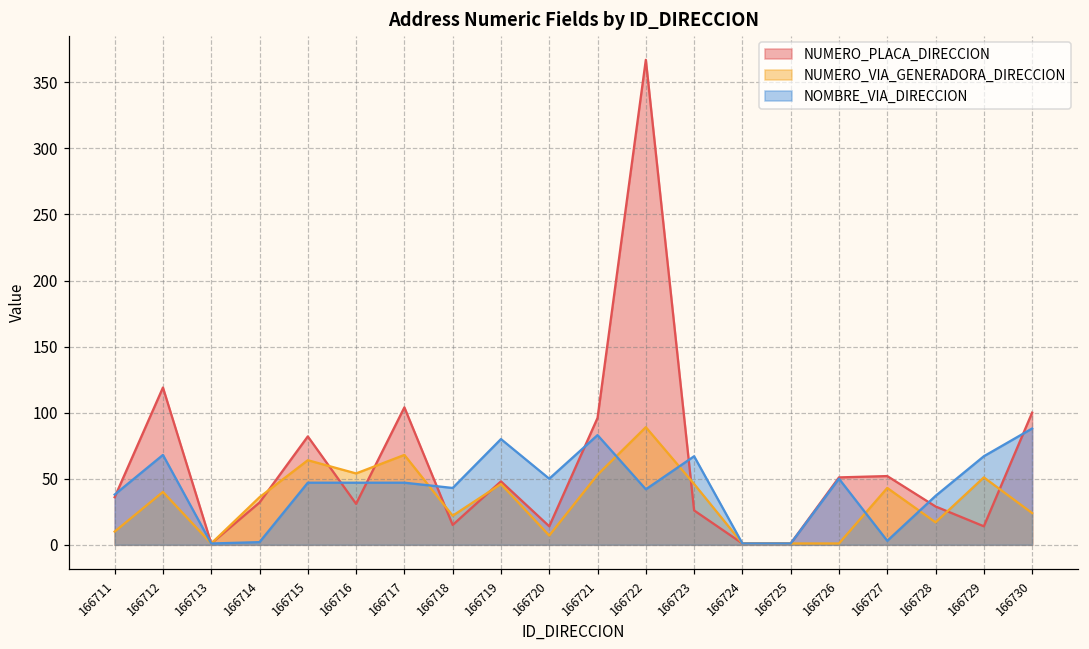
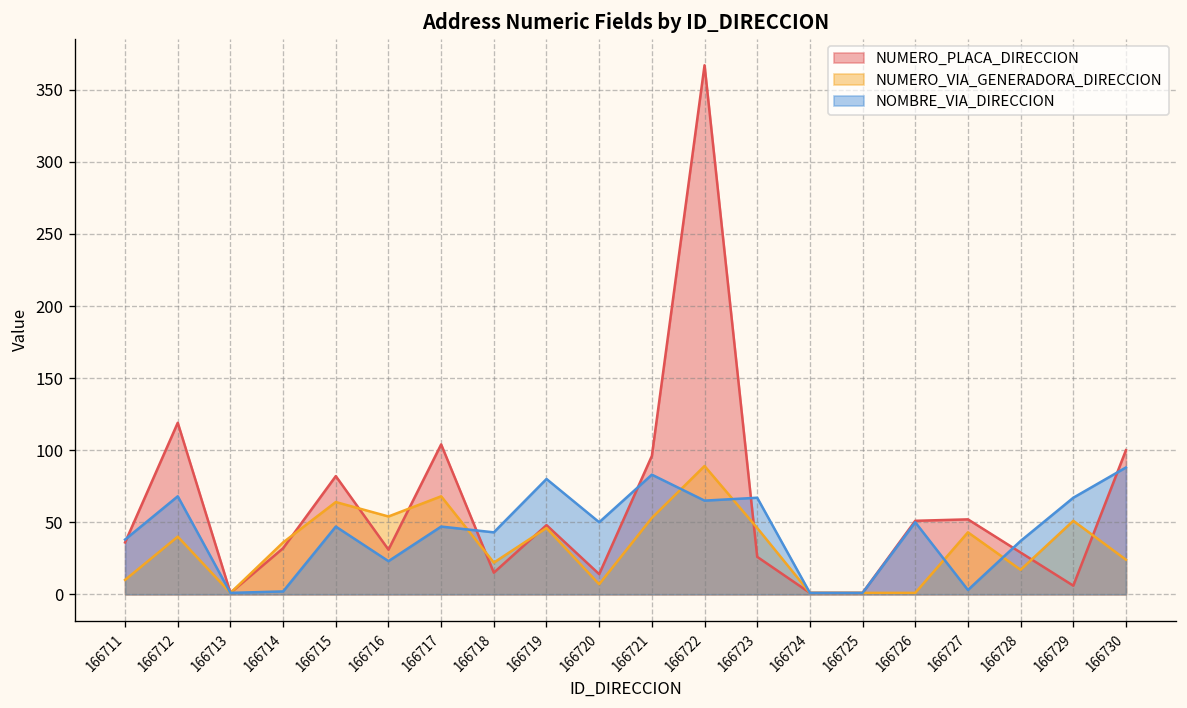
NOMBRE_VIA_DIRECCION, 166716: 47 -> 23
NOMBRE_VIA_DIRECCION, 166722: 42 -> 65
NUMERO_PLACA_DIRECCION, 166729: 14 -> 6
